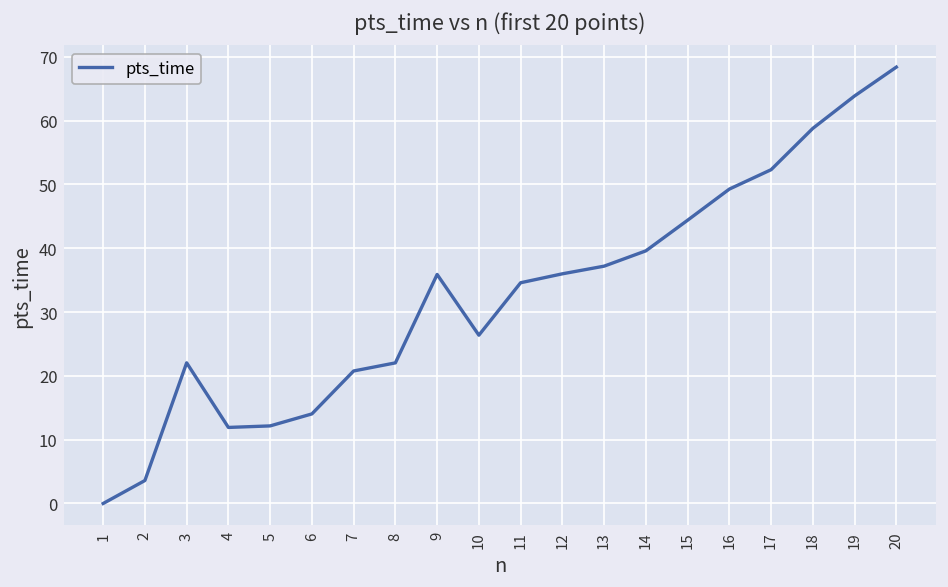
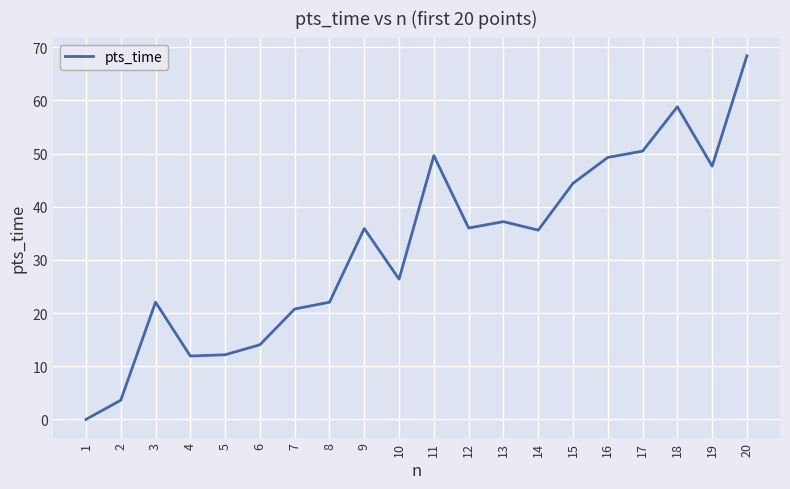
11: 35 -> 50
14: 40 -> 36
17: 52 -> 50
19: 64 -> 48
